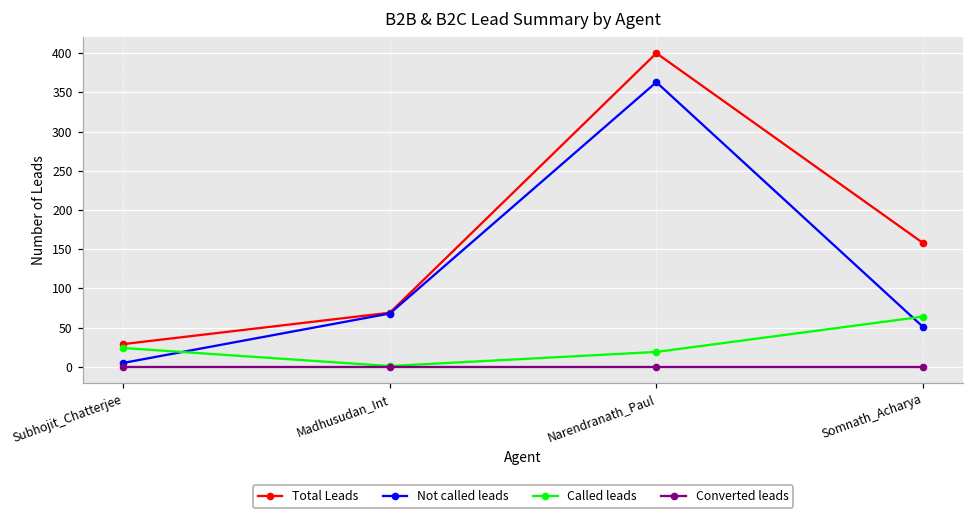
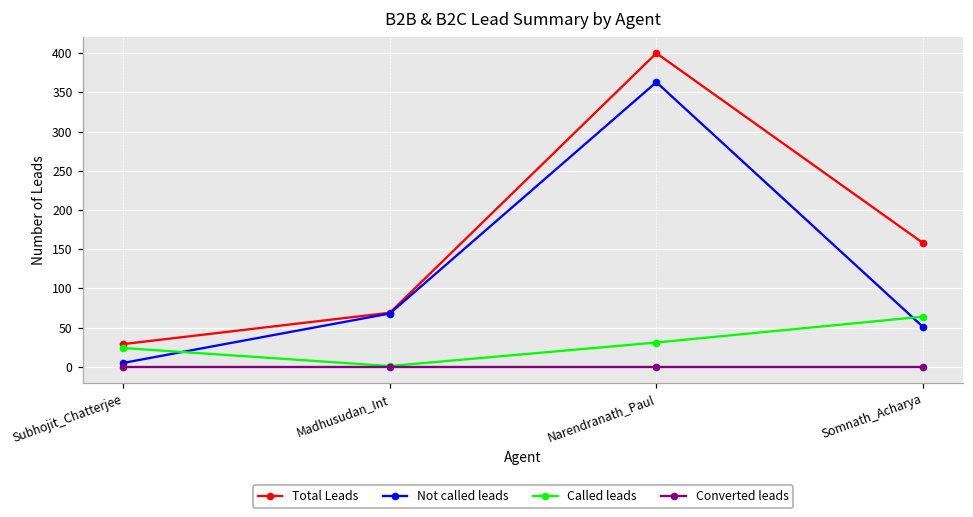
Called leads, Narendranath_Paul: 20 -> 30
